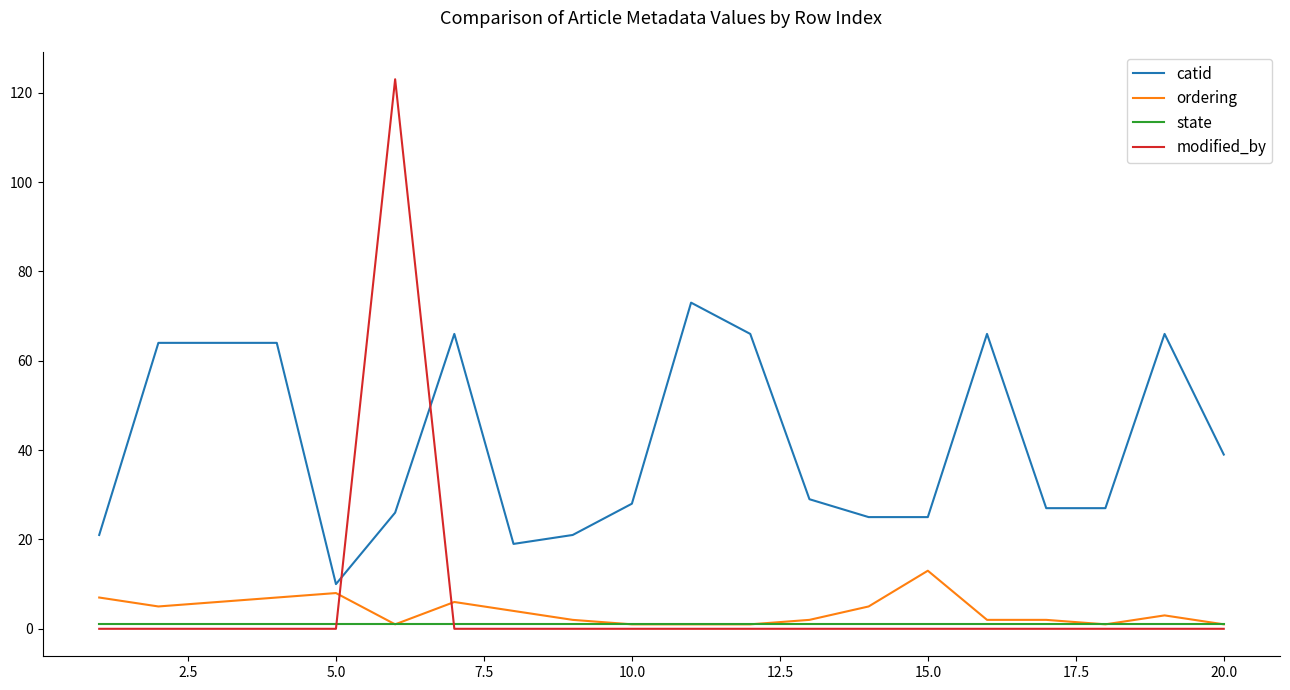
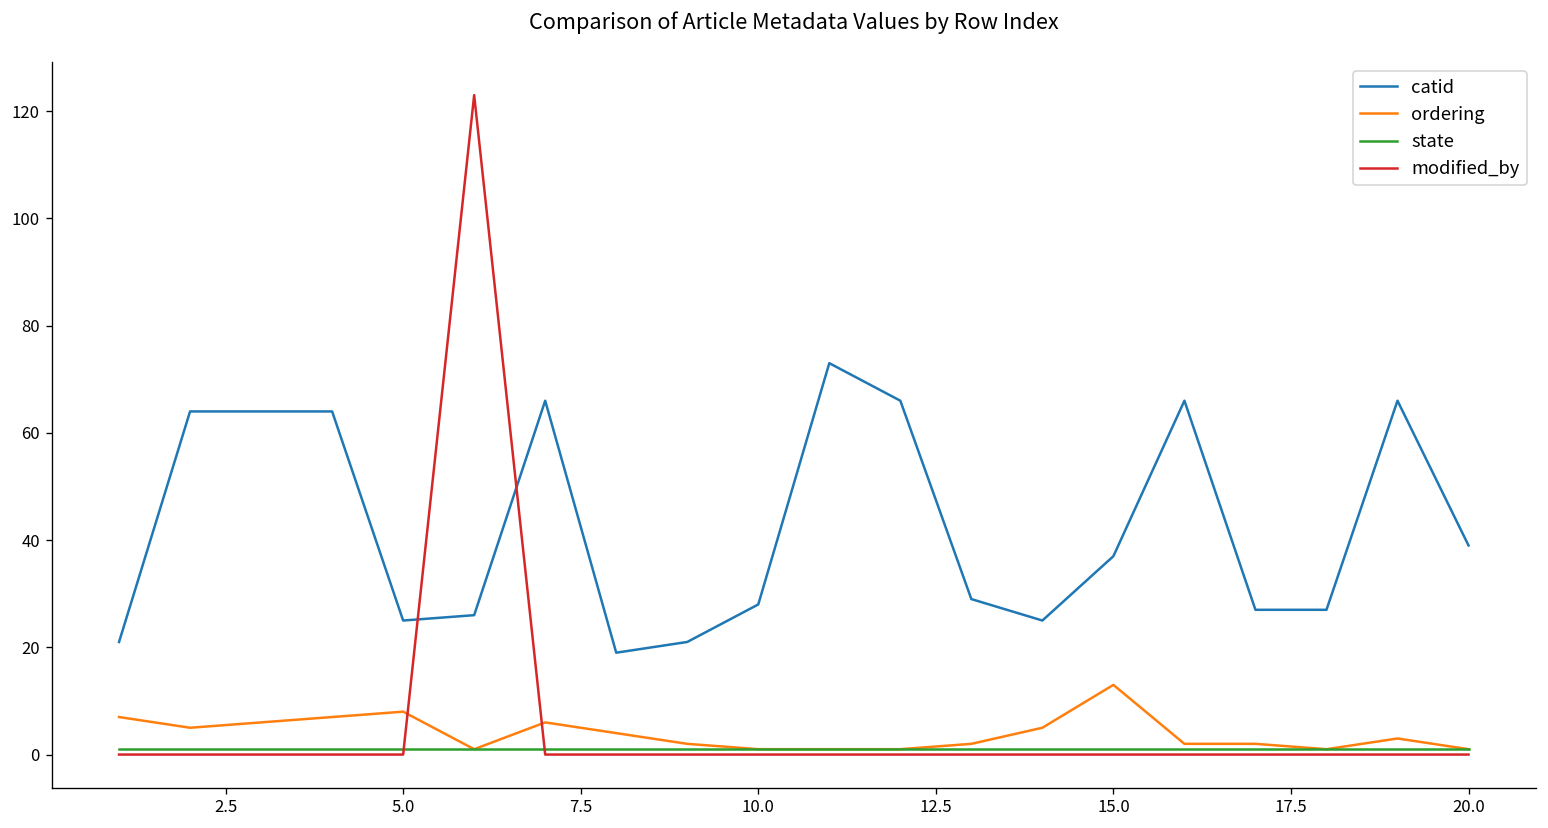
catid, 5.0: 10 -> 25
catid, 15.0: 25 -> 37
